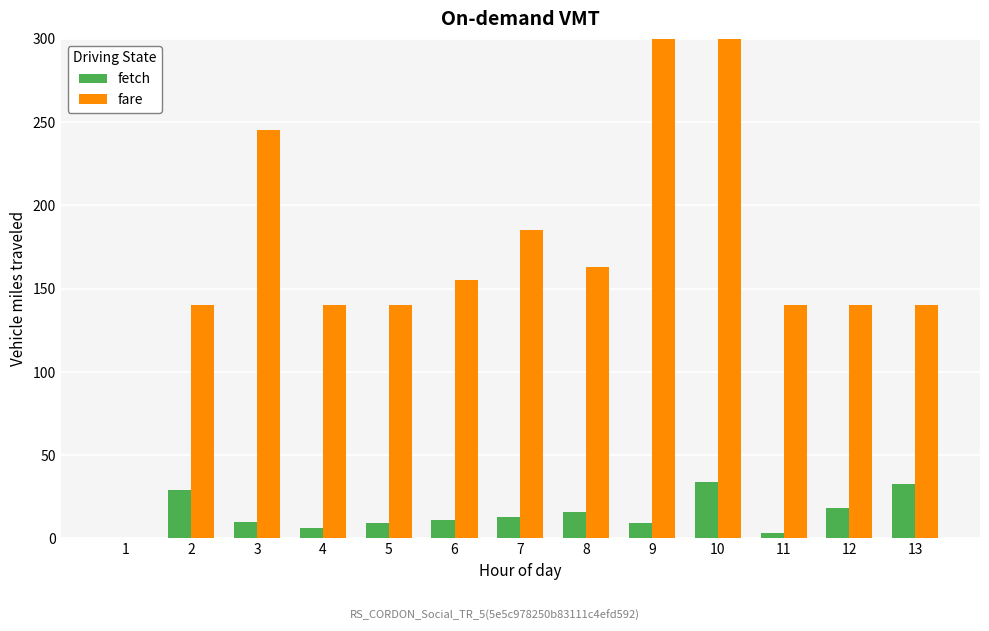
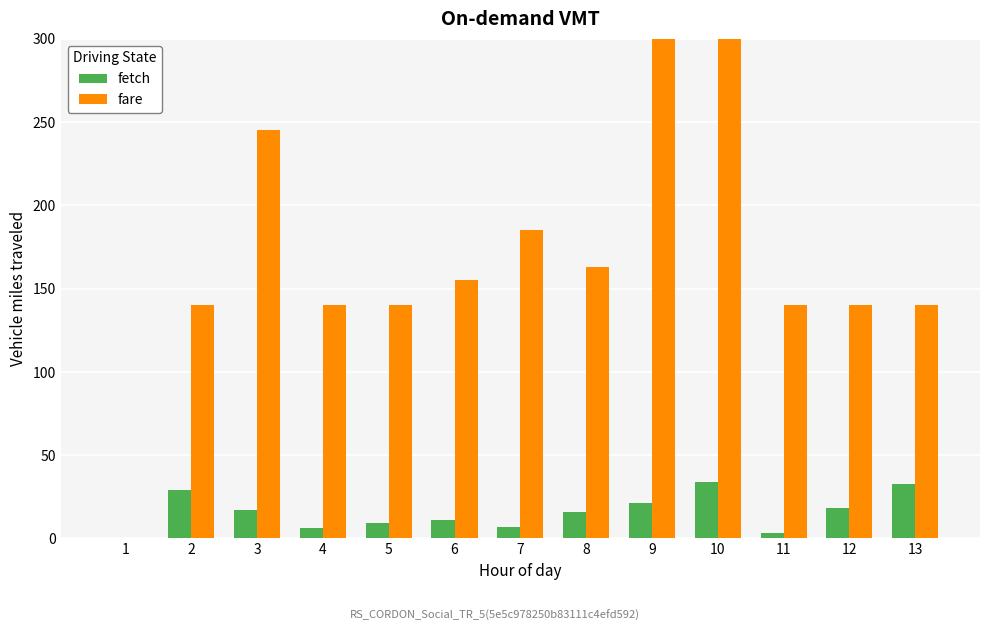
fetch, 3: 10 -> 17
fetch, 7: 13 -> 7
fetch, 9: 9 -> 21
